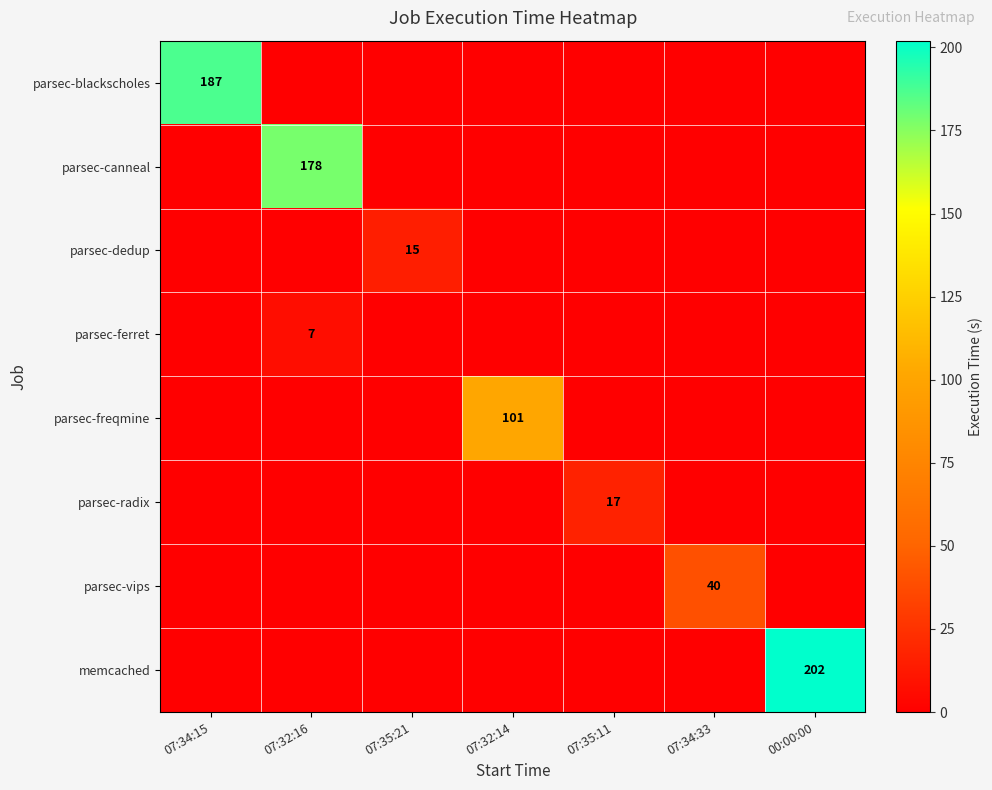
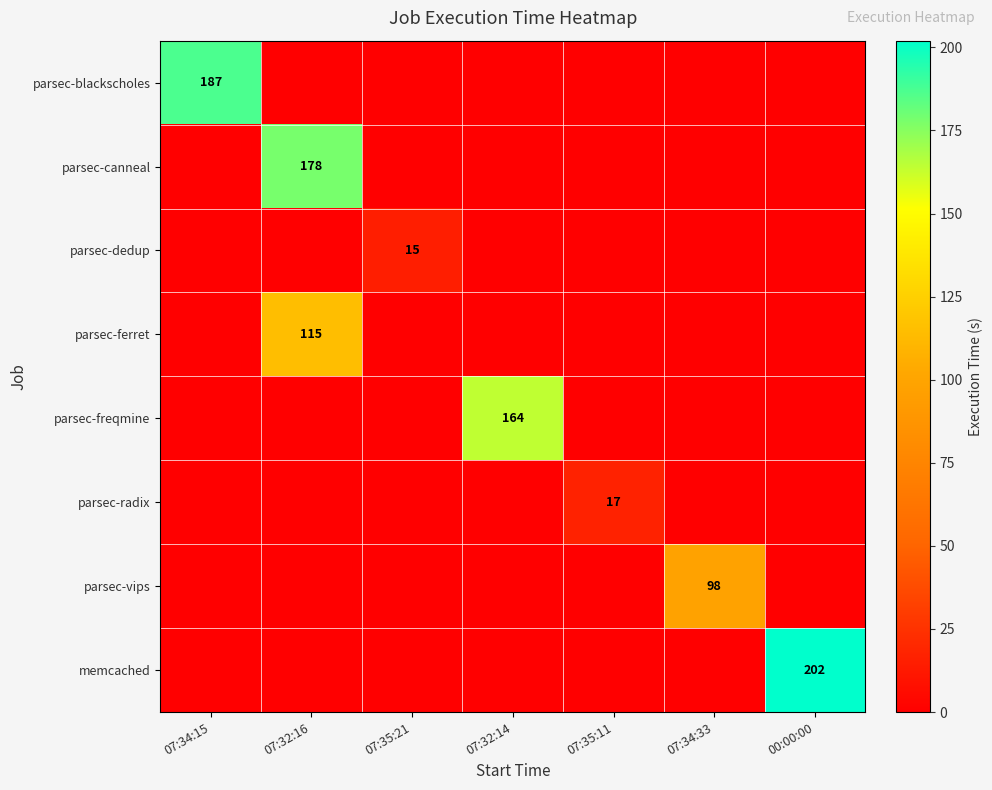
parsec-ferret, 07:32:16: 7 -> 115
parsec-freqmine, 07:32:14: 101 -> 164
parsec-vips, 07:34:33: 40 -> 98
